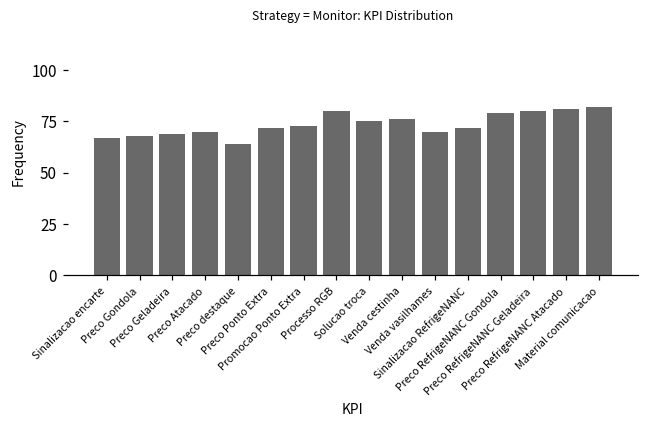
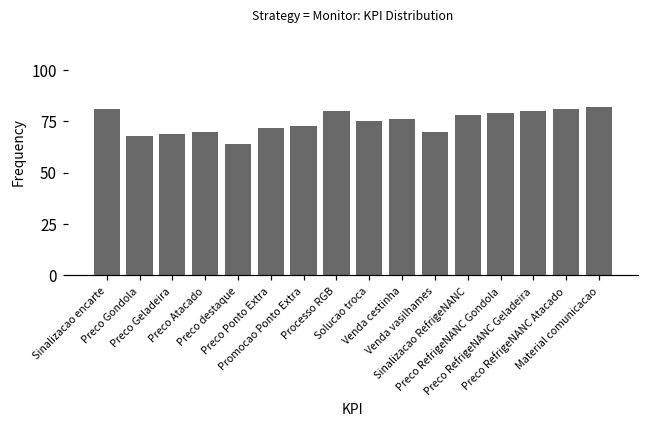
Sinalizacao encarte: 67 -> 81
Sinalizacao RefrigeNANC: 72 -> 78
